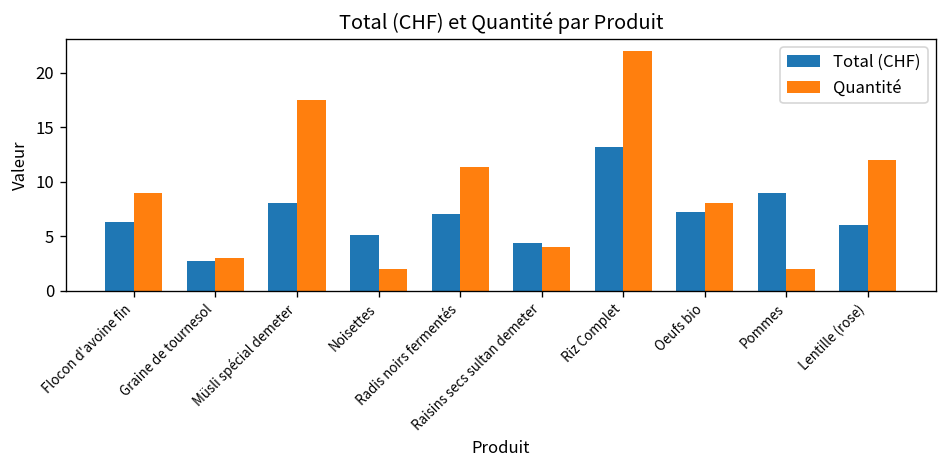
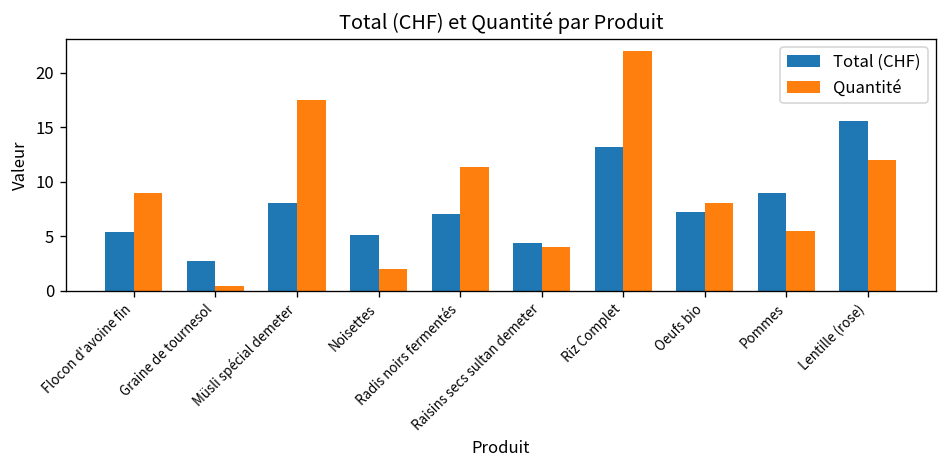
Total (CHF), Flocon d'avoine fin: 6 -> 5
Quantité, Graine de tournesol: 3 -> 0
Quantité, Pommes: 2 -> 6
Total (CHF), Lentille (rose): 6 -> 16
